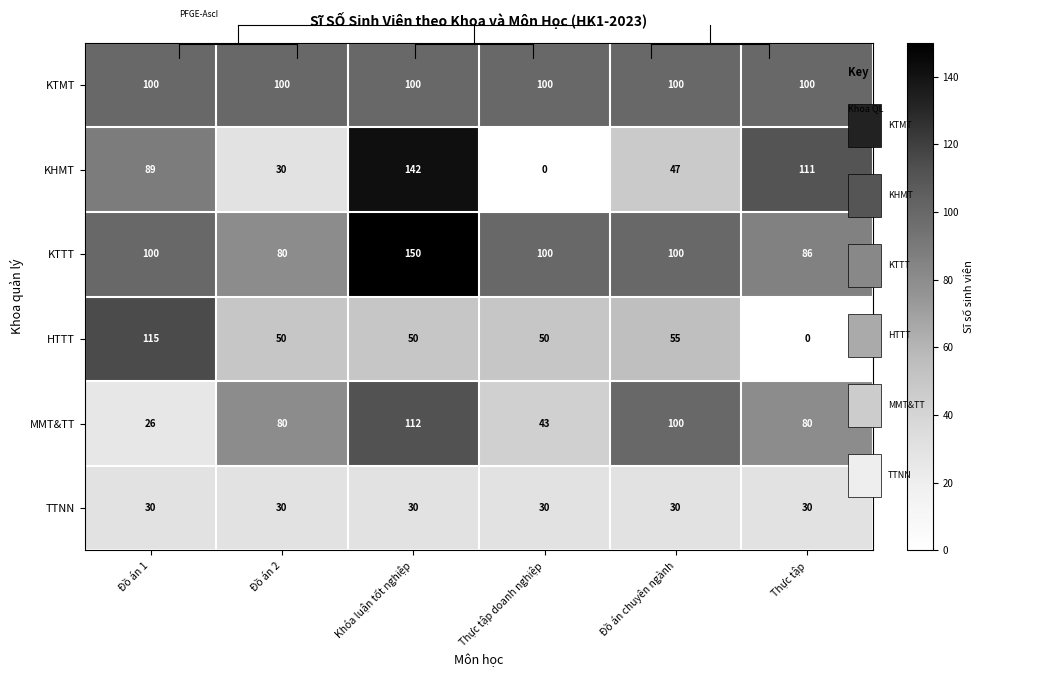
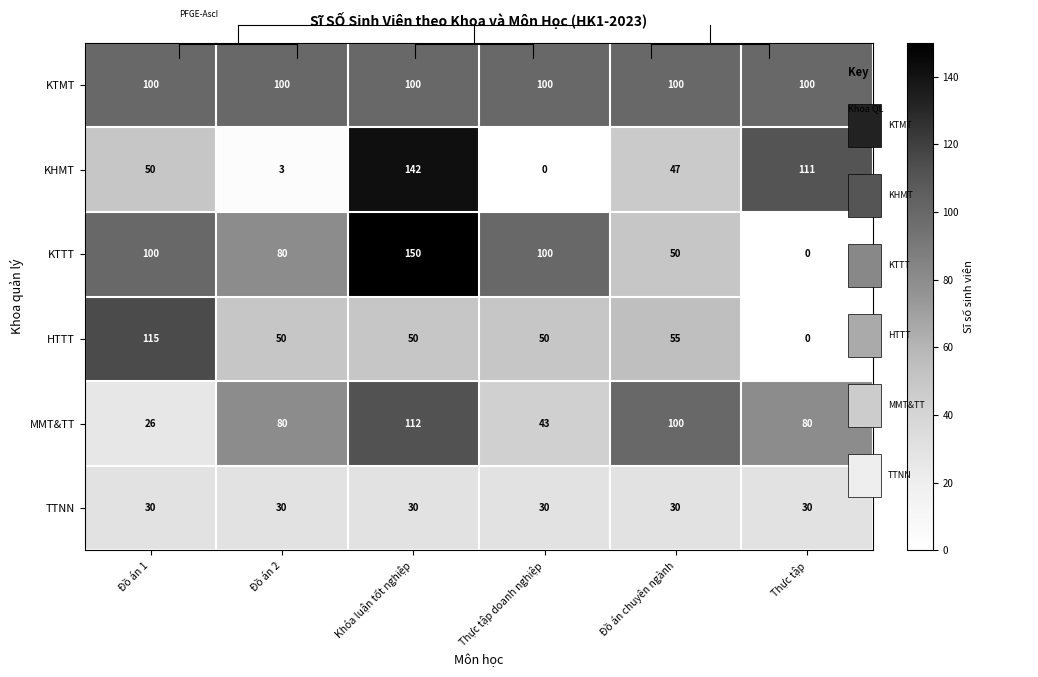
Sĩ SỐ Sinh Viên theo Khoa và Môn Học (HK1-2023), KHMT, Đồ án 1: 89 -> 50
Sĩ SỐ Sinh Viên theo Khoa và Môn Học (HK1-2023), KHMT, Đồ án 2: 30 -> 3
Sĩ SỐ Sinh Viên theo Khoa và Môn Học (HK1-2023), KTTT, Đồ án chuyên ngành: 100 -> 50
Sĩ SỐ Sinh Viên theo Khoa và Môn Học (HK1-2023), KTTT, Thực tập: 86 -> 0
